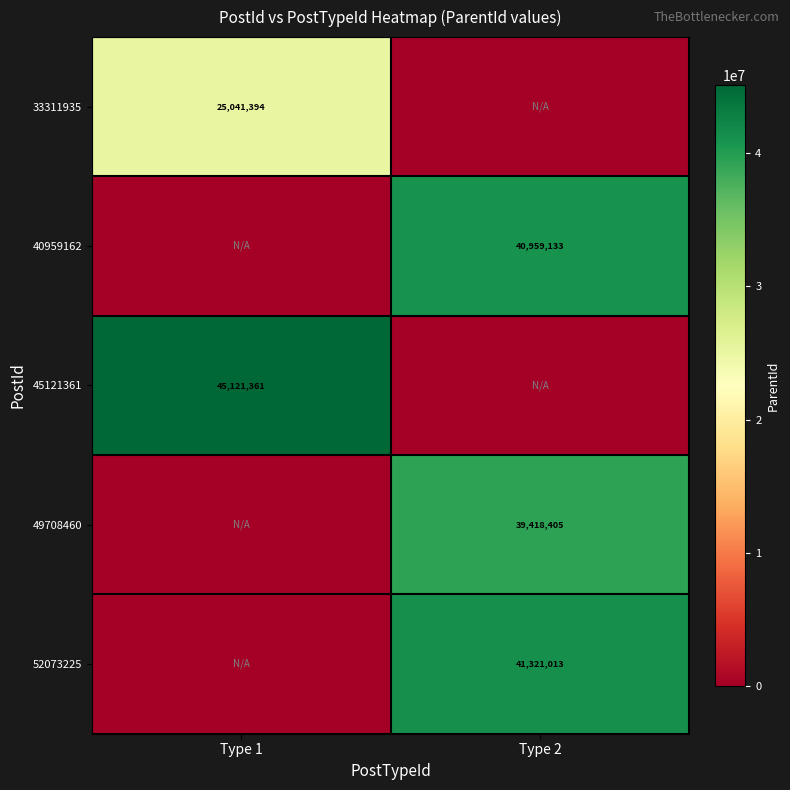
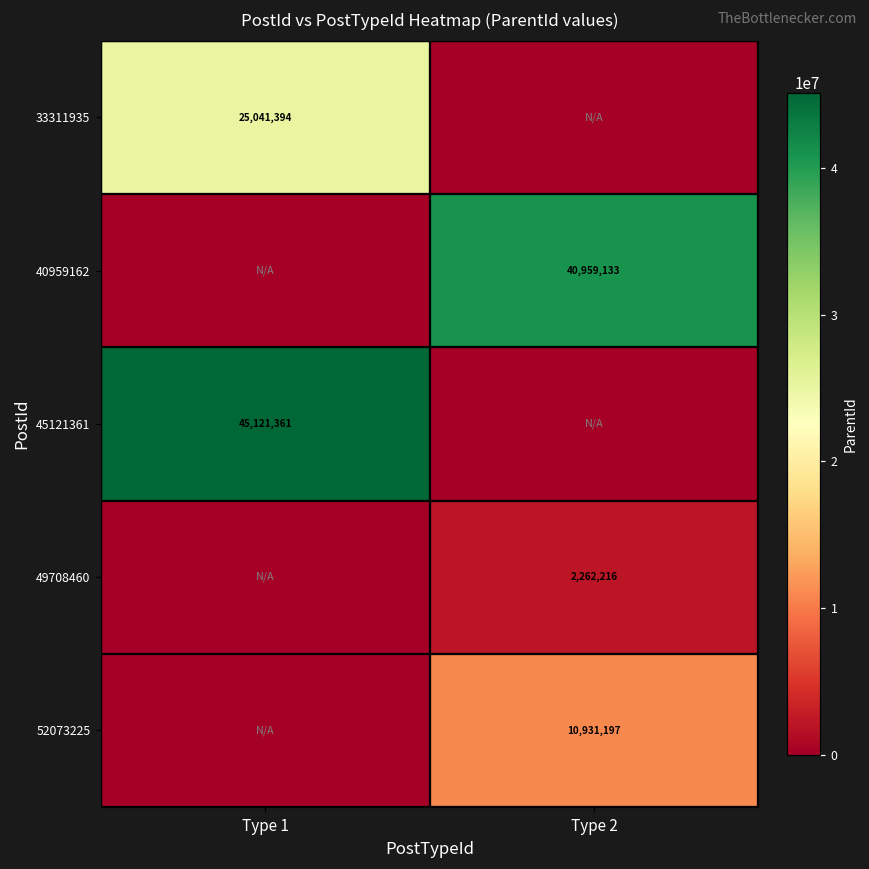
49708460, Type 2: 39,418,405 -> 2,262,216
52073225, Type 2: 41,321,013 -> 10,931,197
